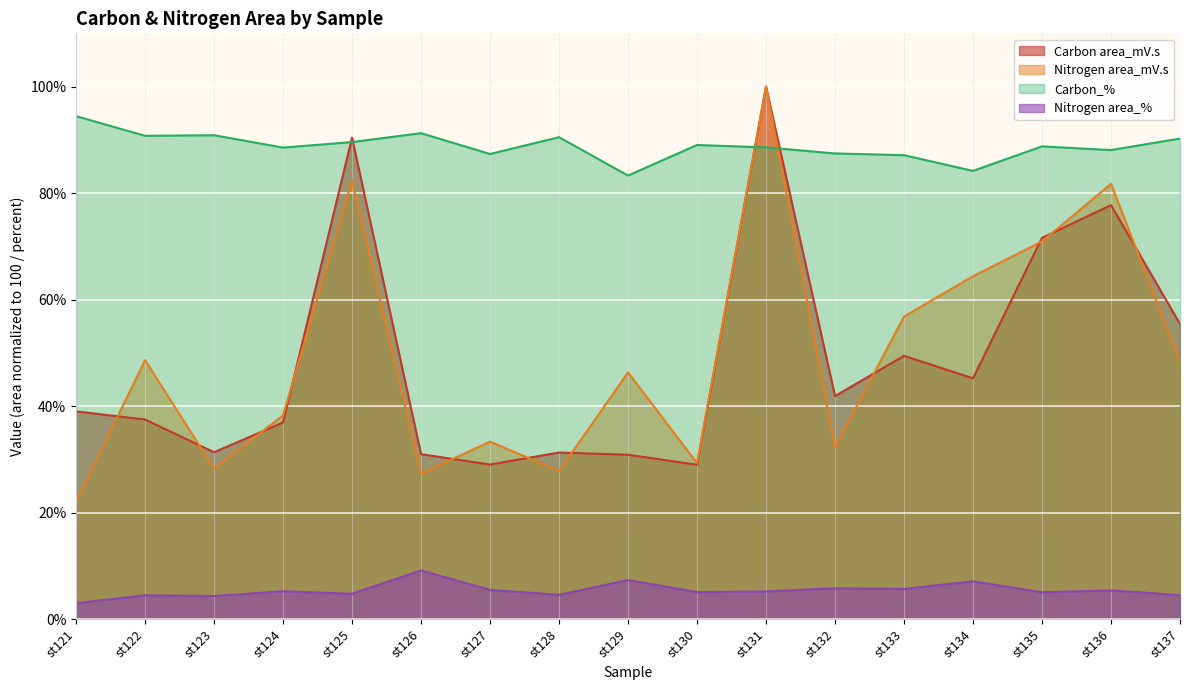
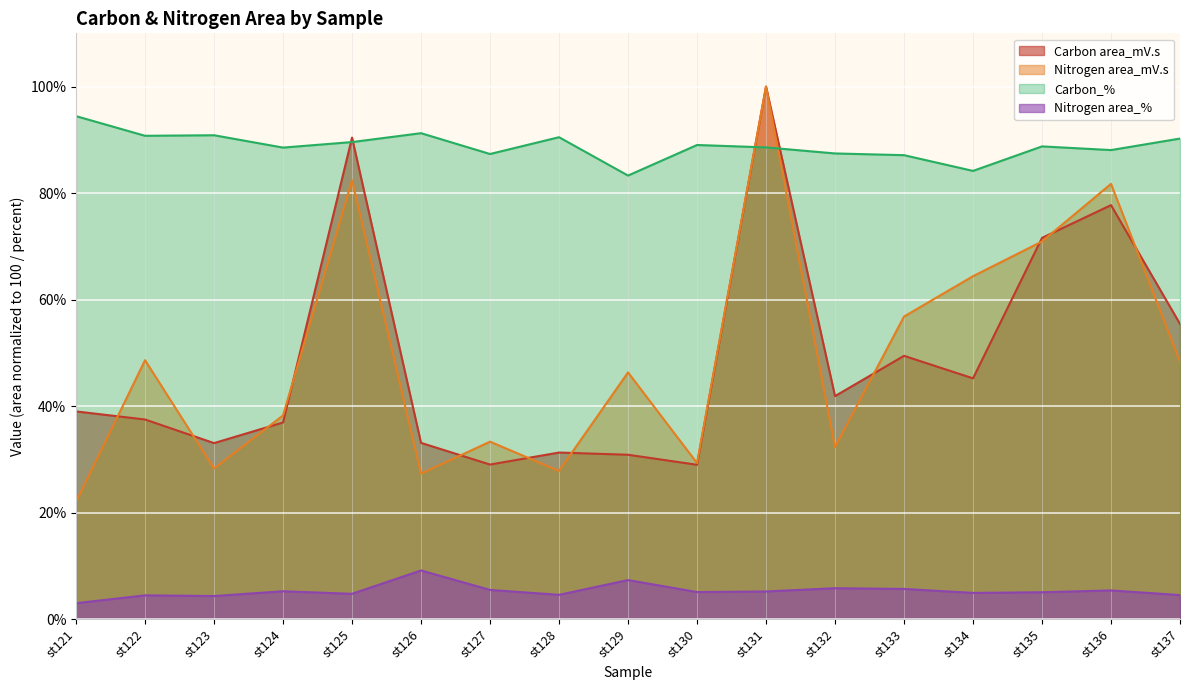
Carbon area_mV.s, st123: 31% -> 33%
Carbon area_mV.s, st126: 31% -> 33%
Nitrogen area_%, st134: 7% -> 5%
